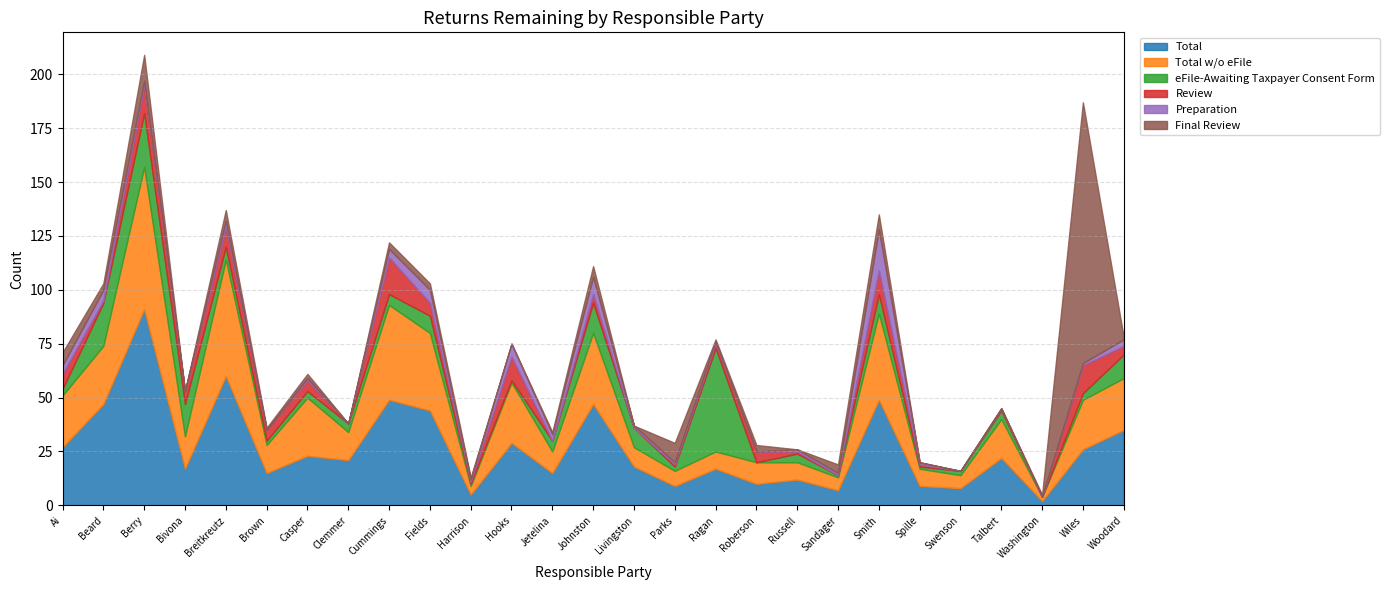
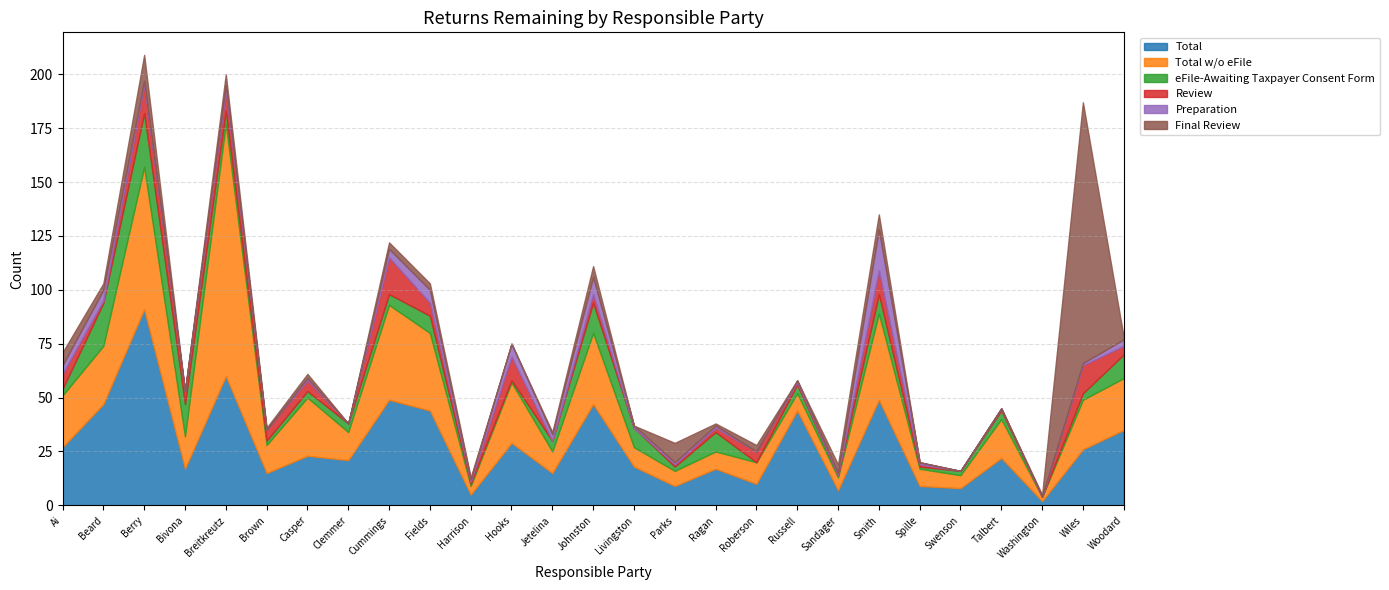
Total w/o eFile, Breitkreutz: 54 -> 117
eFile-Awaiting Taxpayer Consent Form, Ragan: 48 -> 9
Total, Russell: 12 -> 44
